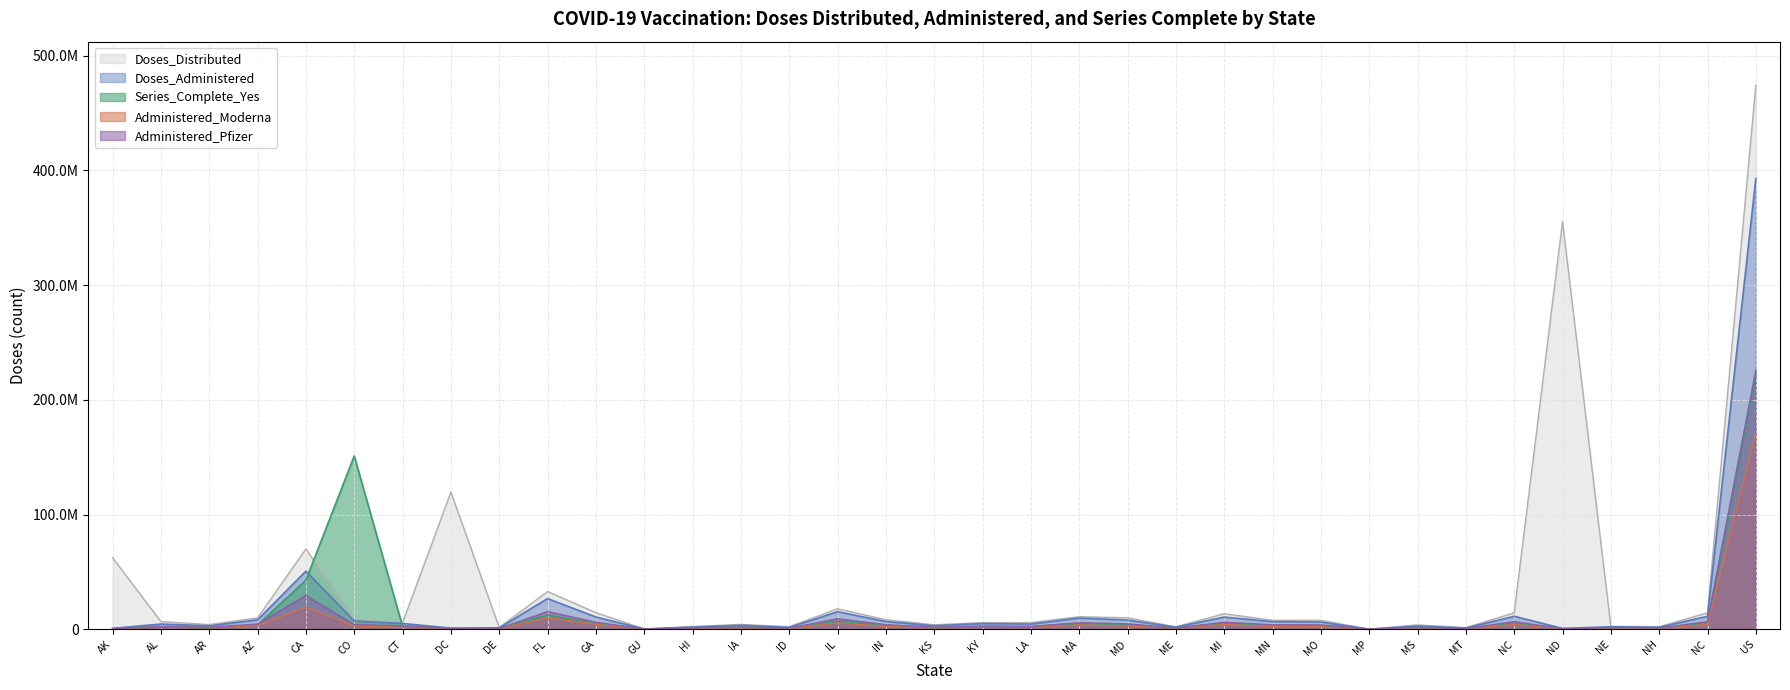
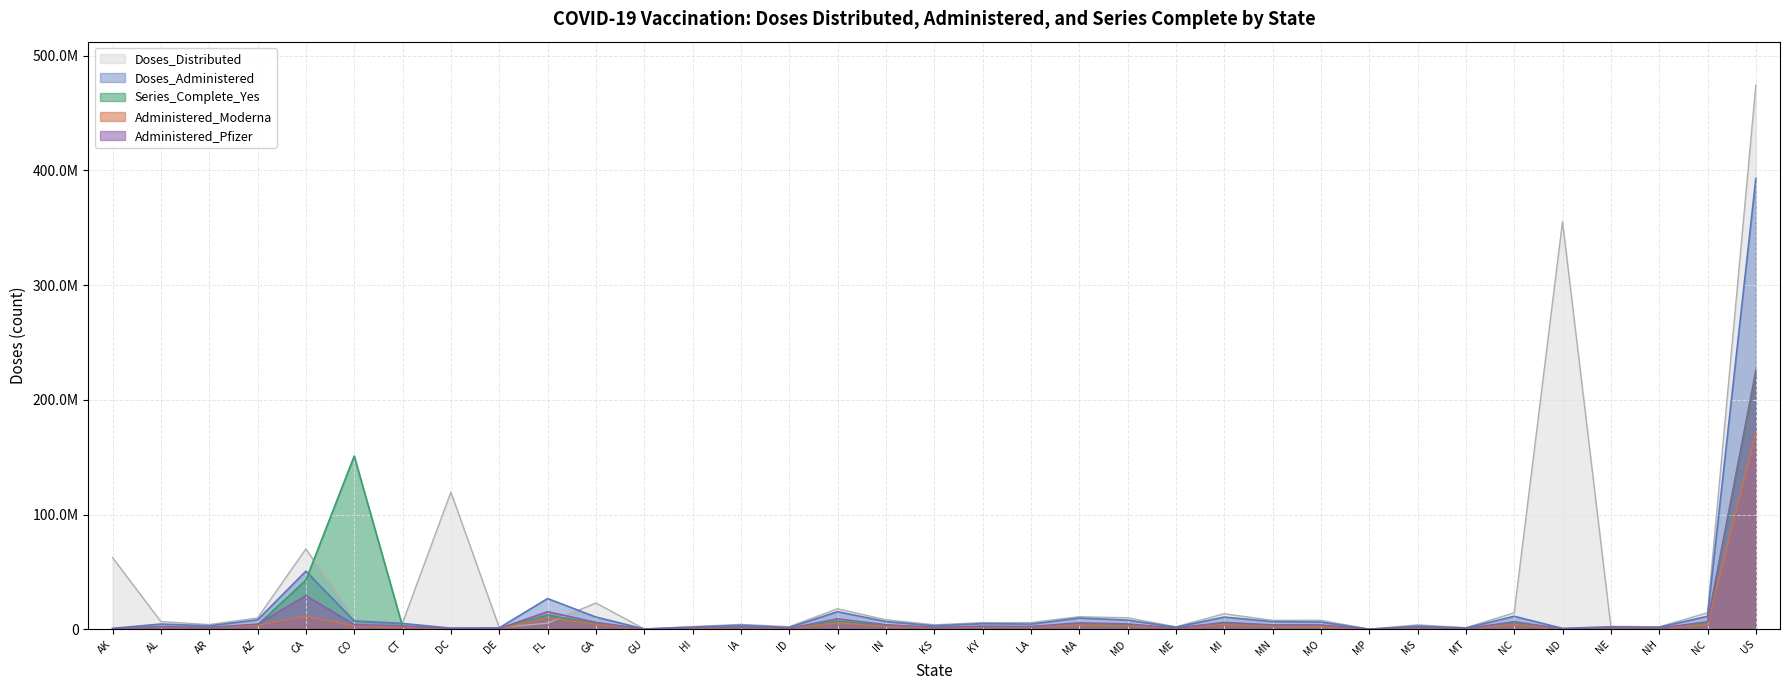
Administered_Moderna, CA: 19000000 -> 11000000
Doses_Distributed, FL: 33000000 -> 5000000
Doses_Distributed, GA: 14000000 -> 23000000
